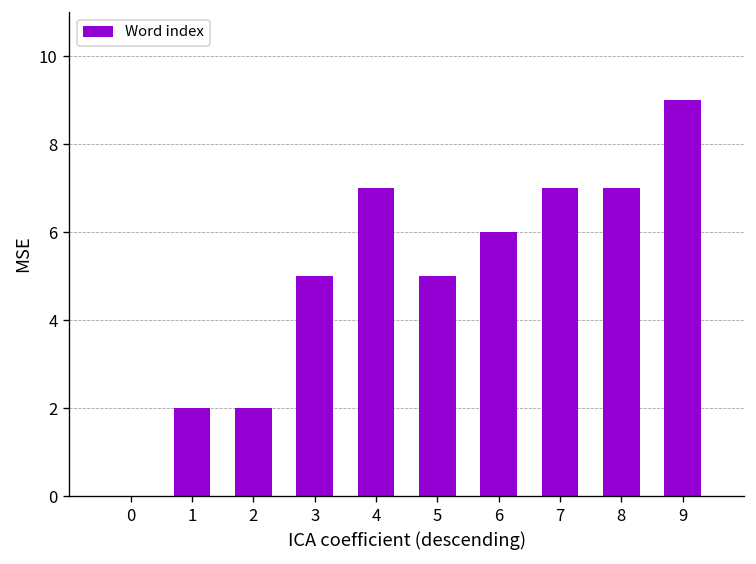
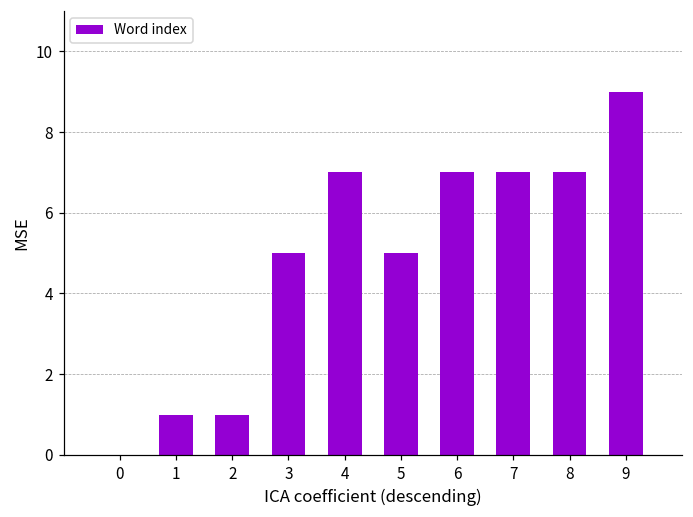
1: 2 -> 1
2: 2 -> 1
6: 6 -> 7
